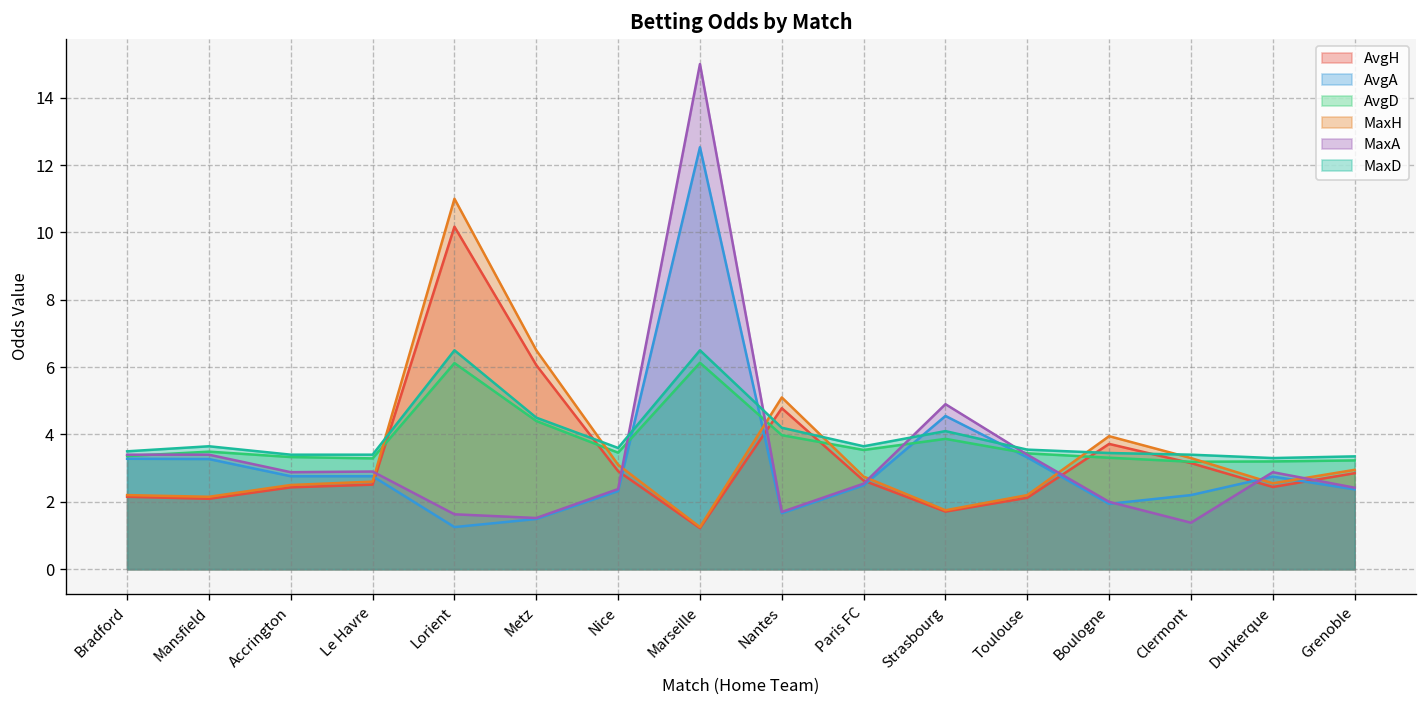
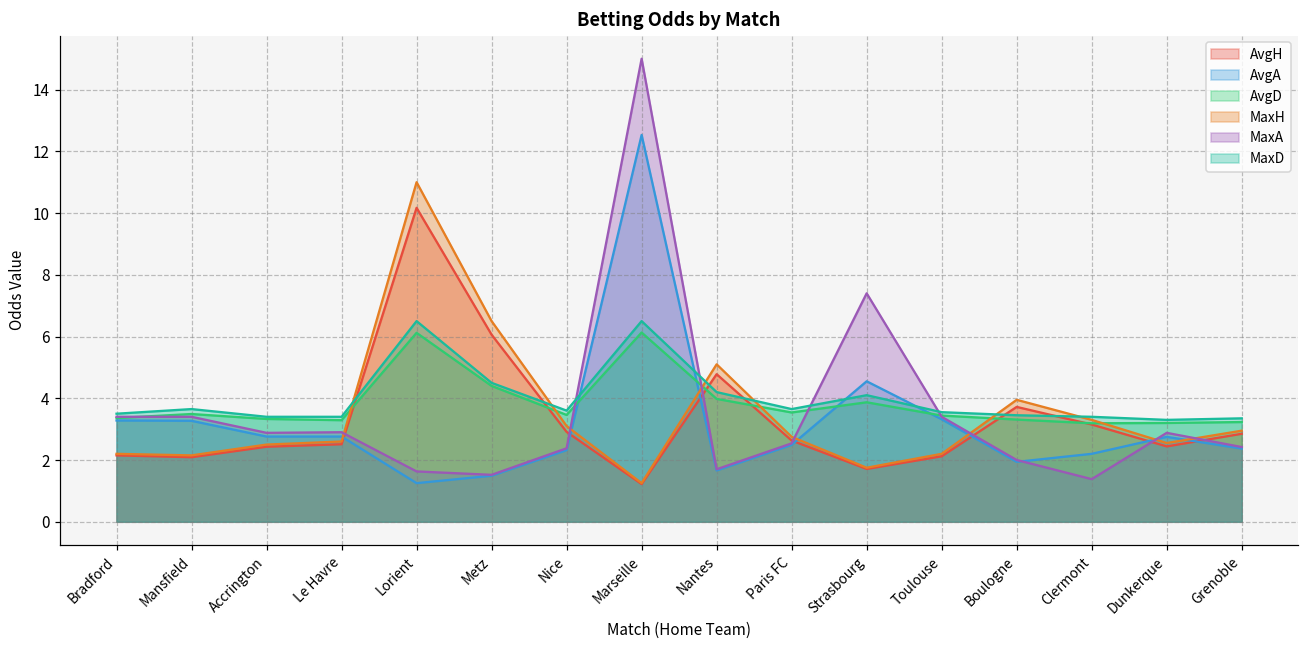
MaxA, Strasbourg: 4.9 -> 7.4
